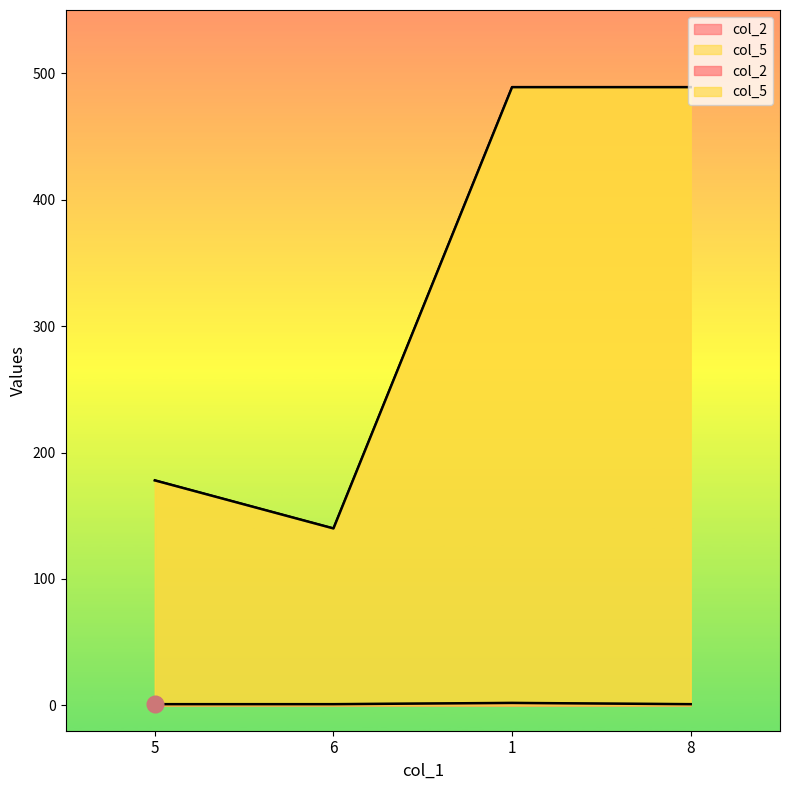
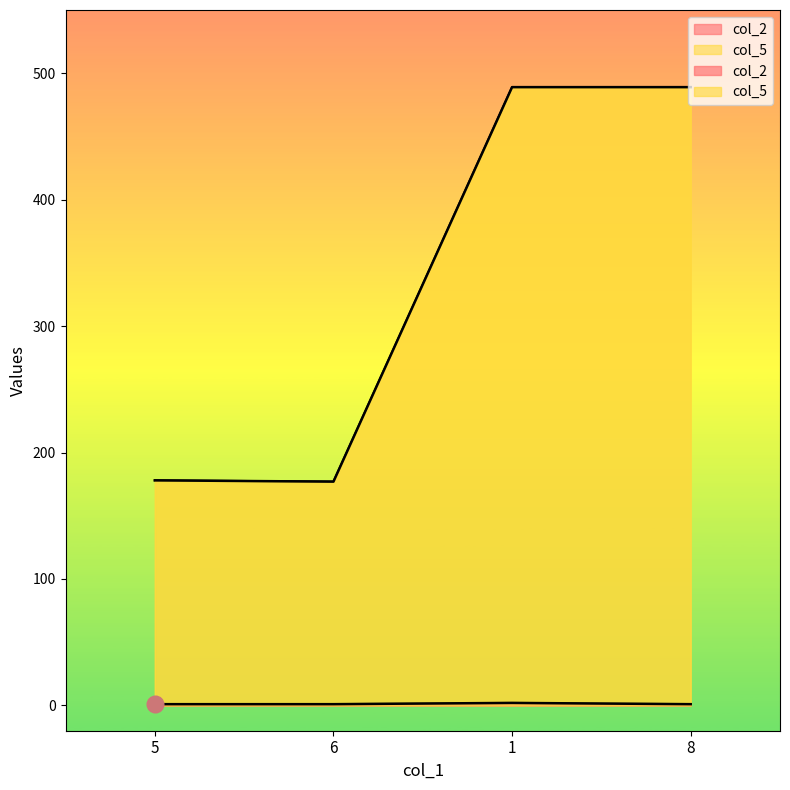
col_5, 6: 140 -> 177
